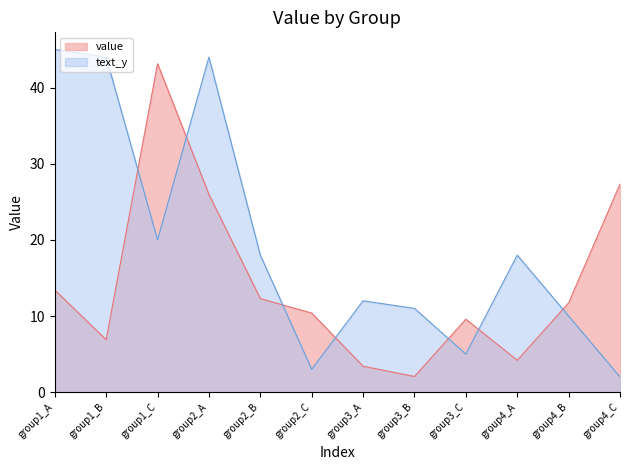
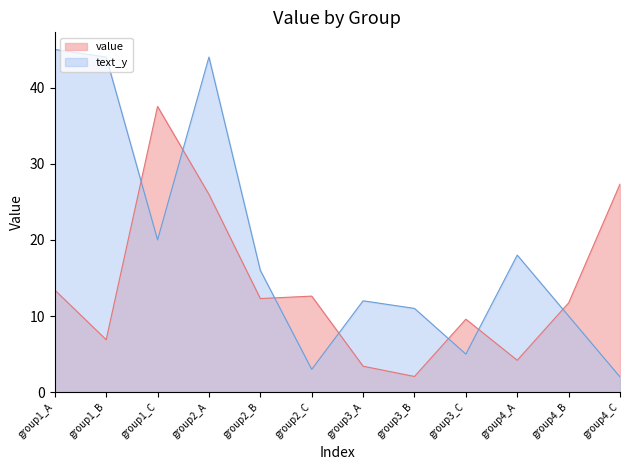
value, group1_C: 43 -> 38
text_y, group2_B: 18 -> 16
value, group2_C: 10 -> 13
